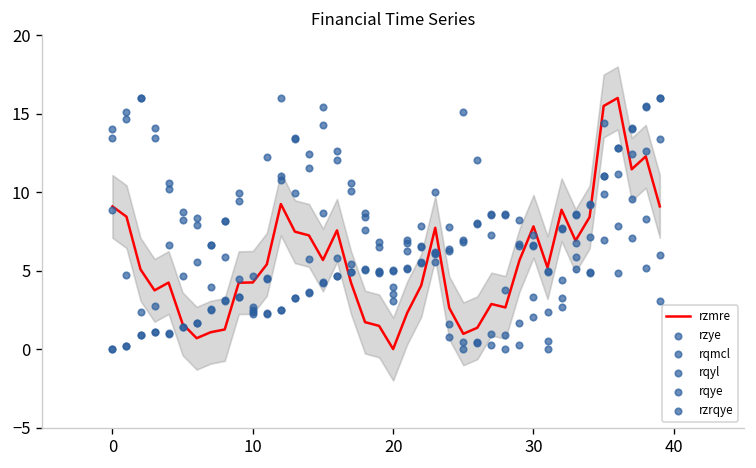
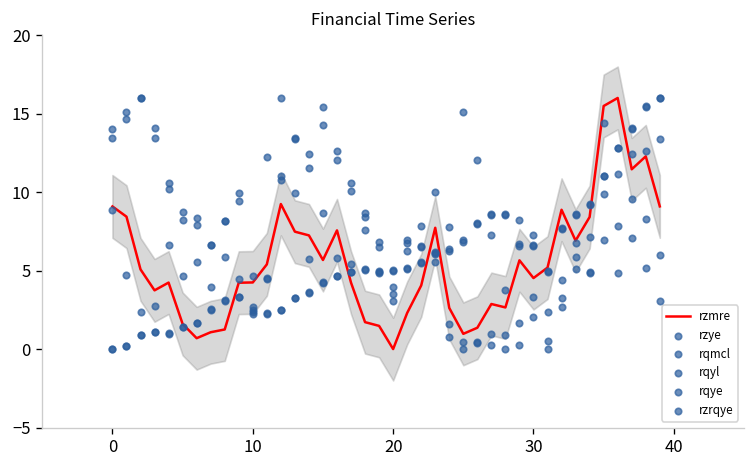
rzmre, 30: 7.8 -> 4.5
